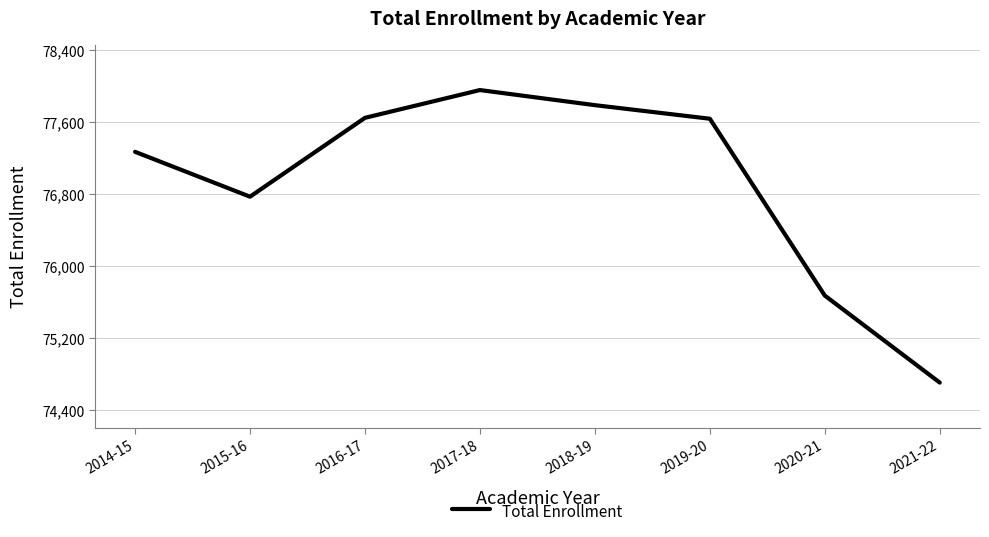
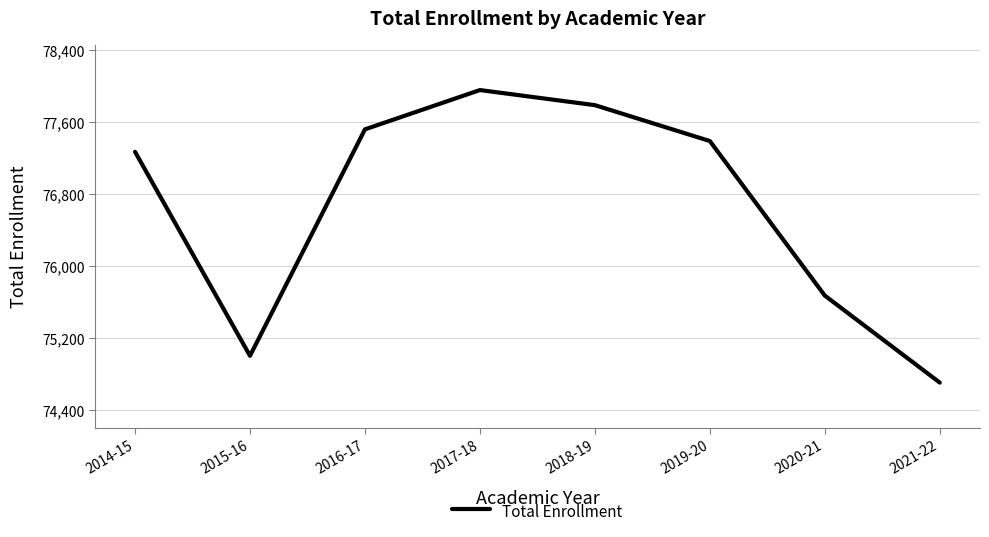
2015-16: 76,800 -> 75,000
2016-17: 77,600 -> 77,500
2019-20: 77,600 -> 77,400
